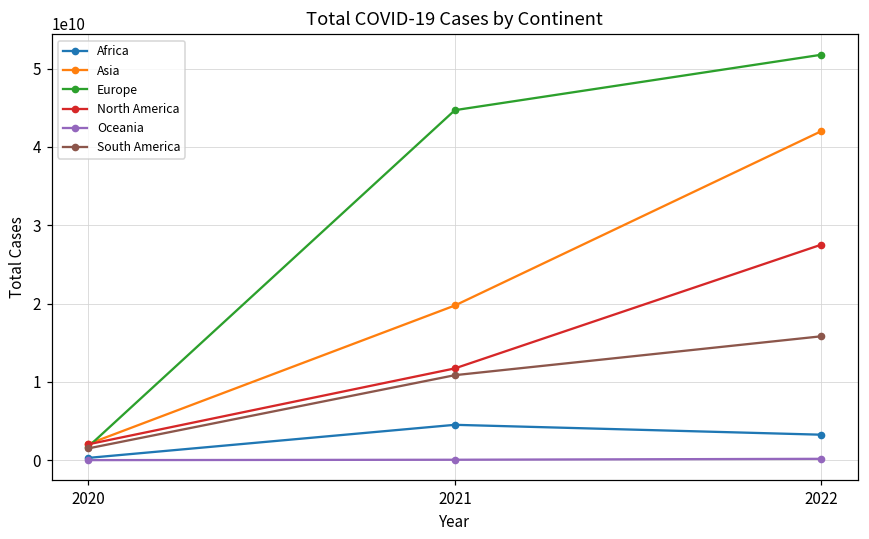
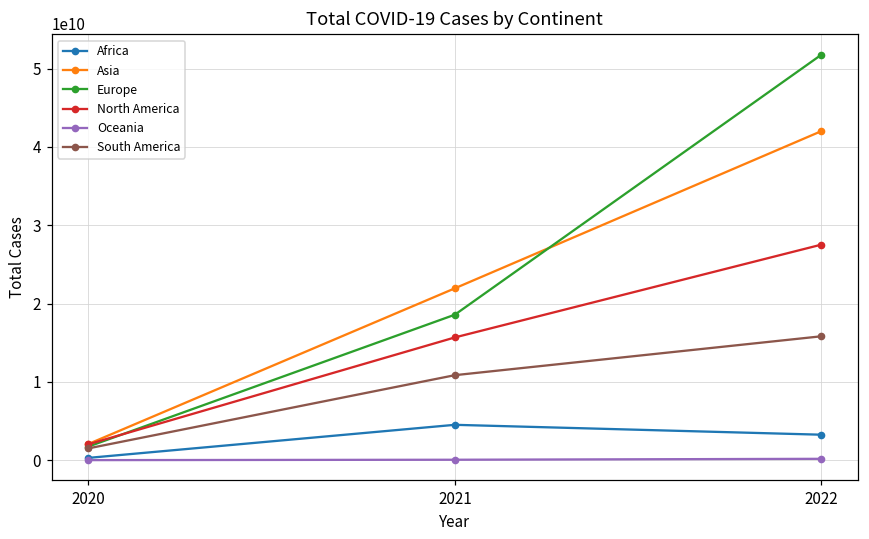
Asia, 2021: 20000000000 -> 22000000000
Europe, 2021: 45000000000 -> 19000000000
North America, 2021: 12000000000 -> 16000000000
